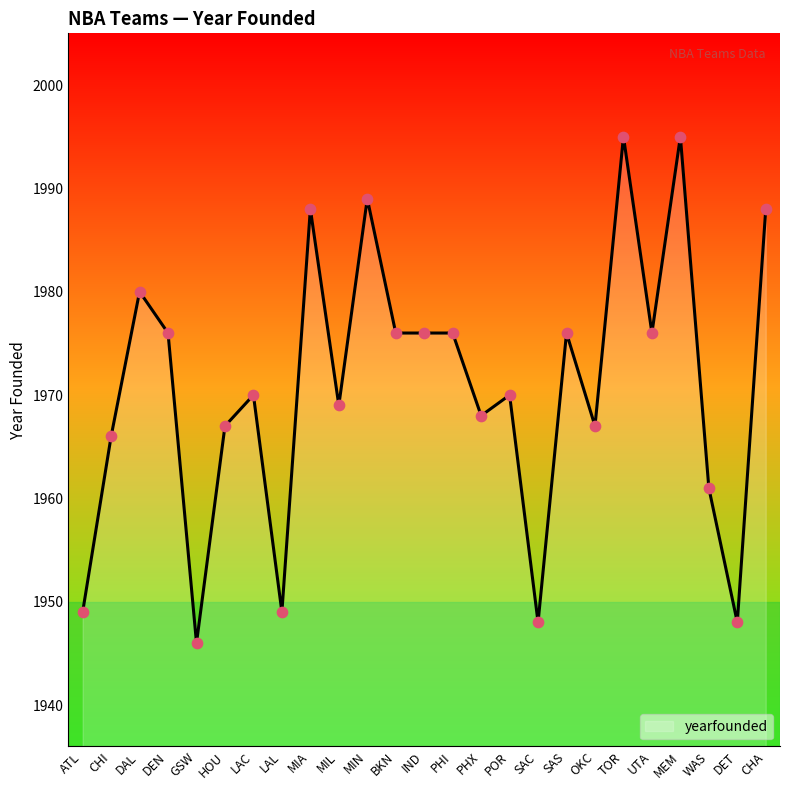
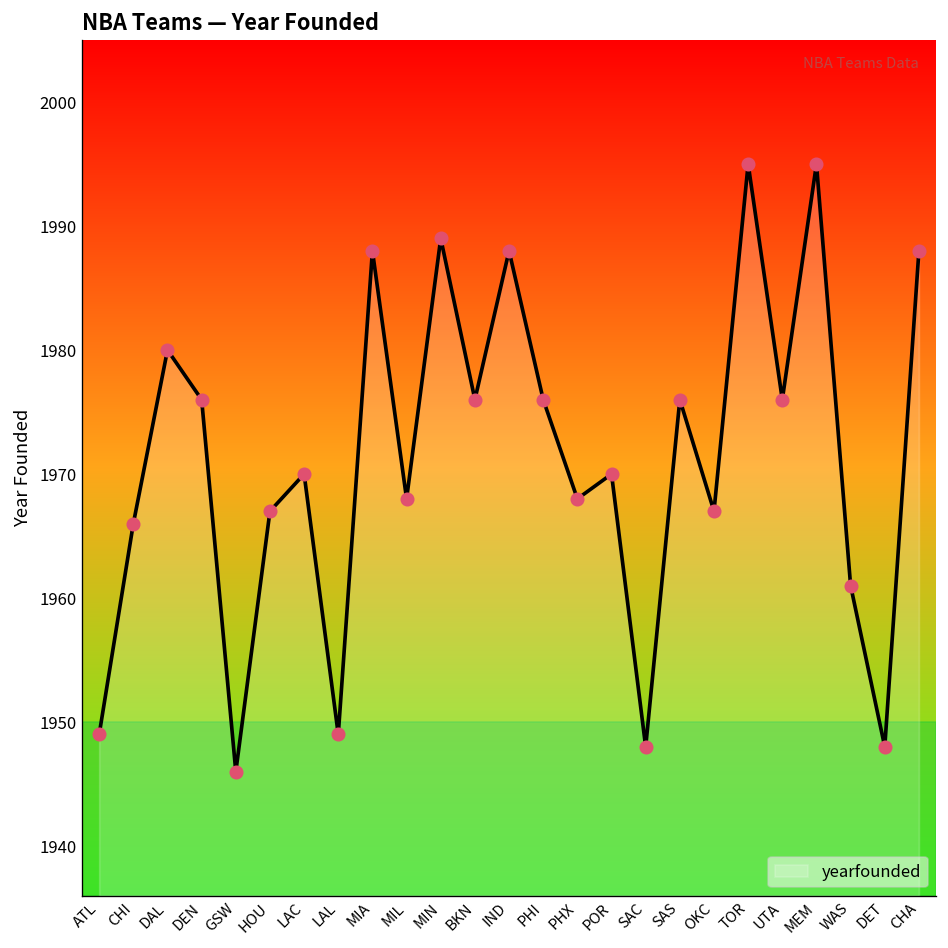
MIL: 1969 -> 1968
IND: 1976 -> 1988
